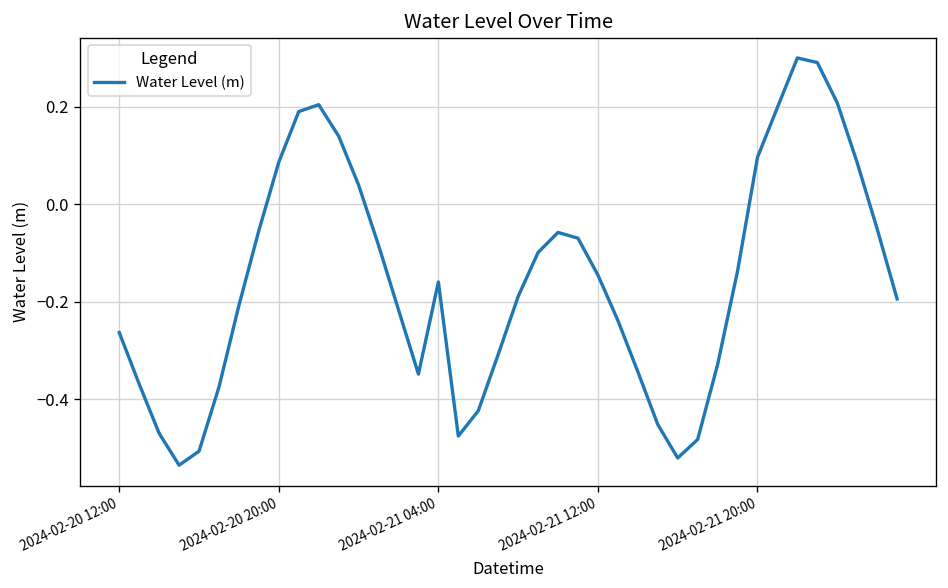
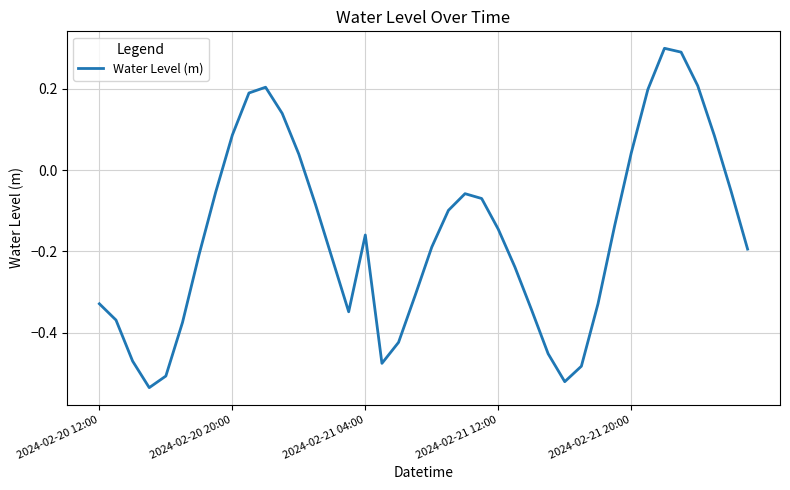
2024-02-20 12:00: -0.26 -> -0.33
2024-02-21 20:00: 0.10 -> 0.04
